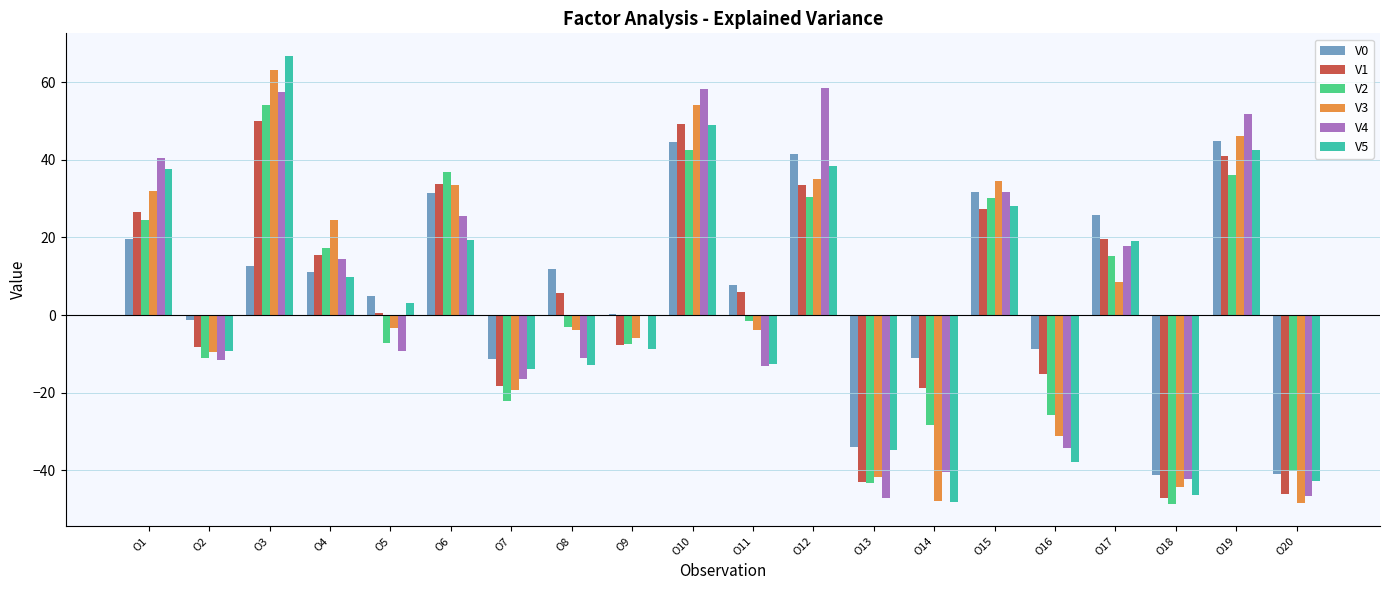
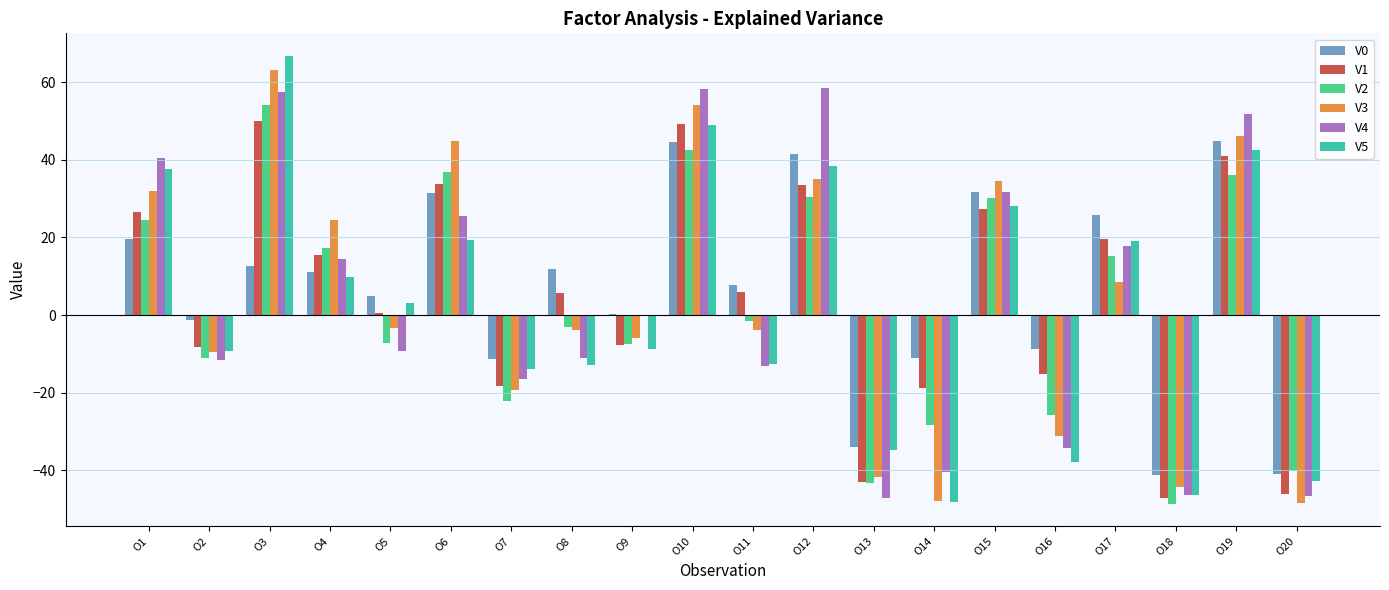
V3, O6: 33 -> 45
V4, O18: -42 -> -46
